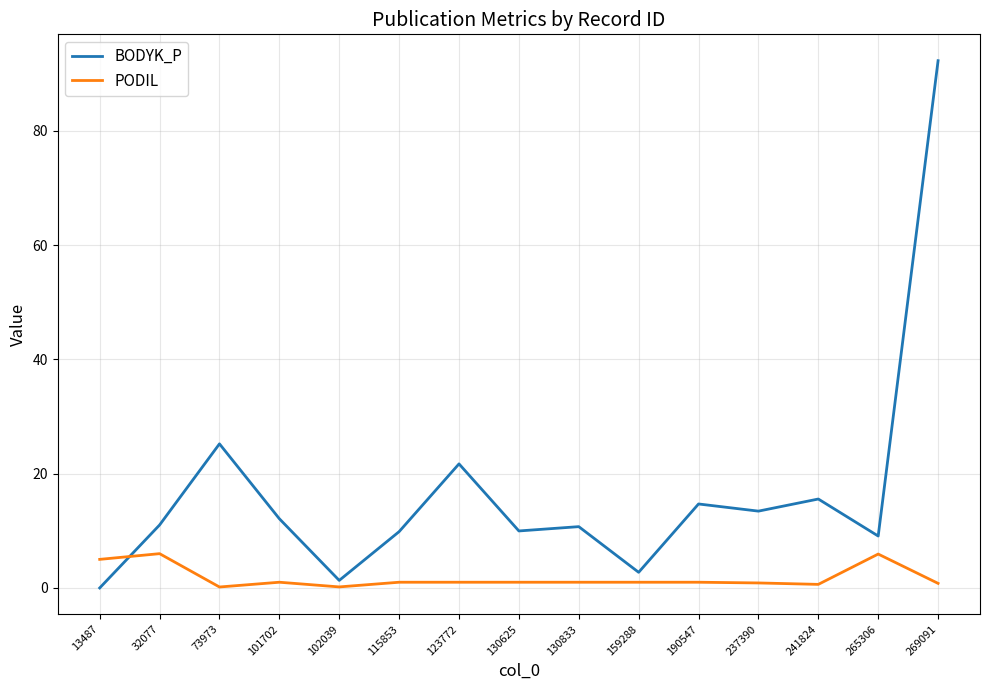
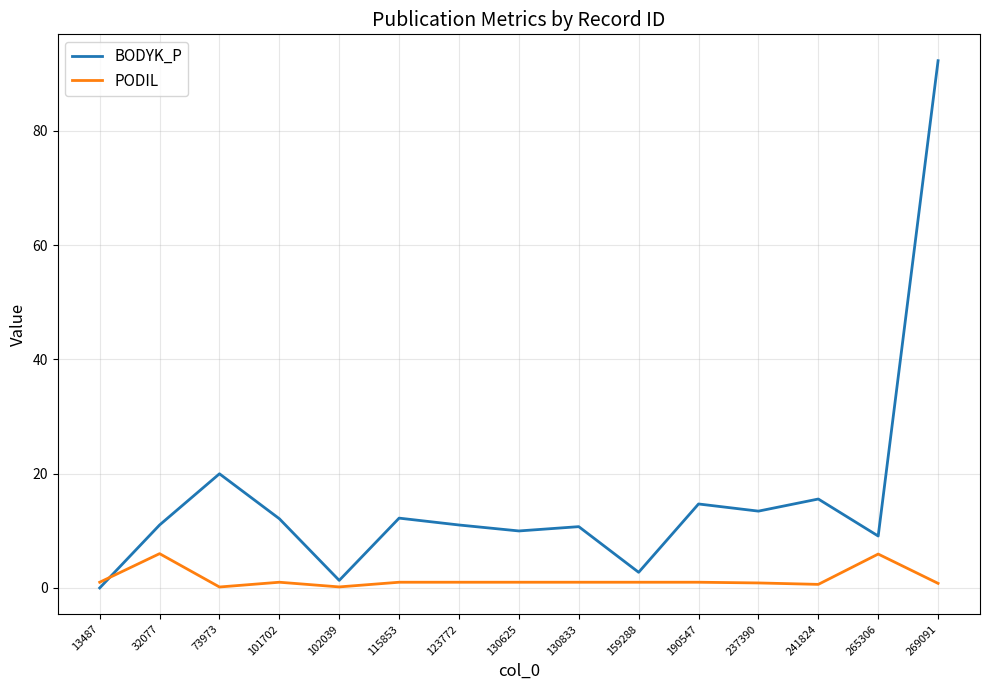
PODIL, 13487: 5 -> 1
BODYK_P, 73973: 25 -> 20
BODYK_P, 115853: 10 -> 12
BODYK_P, 123772: 22 -> 11
